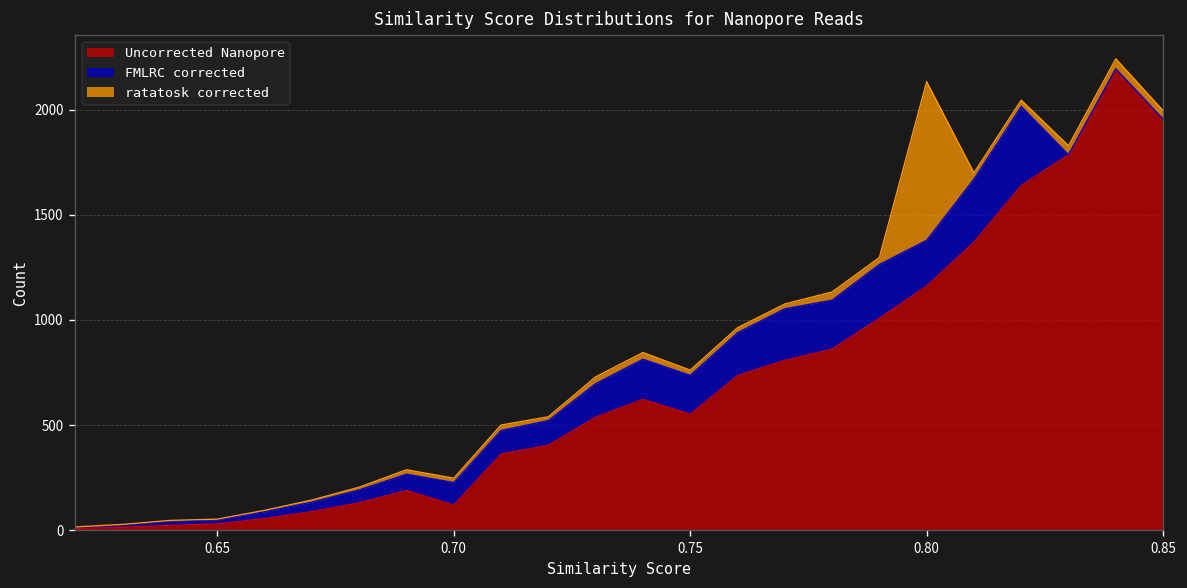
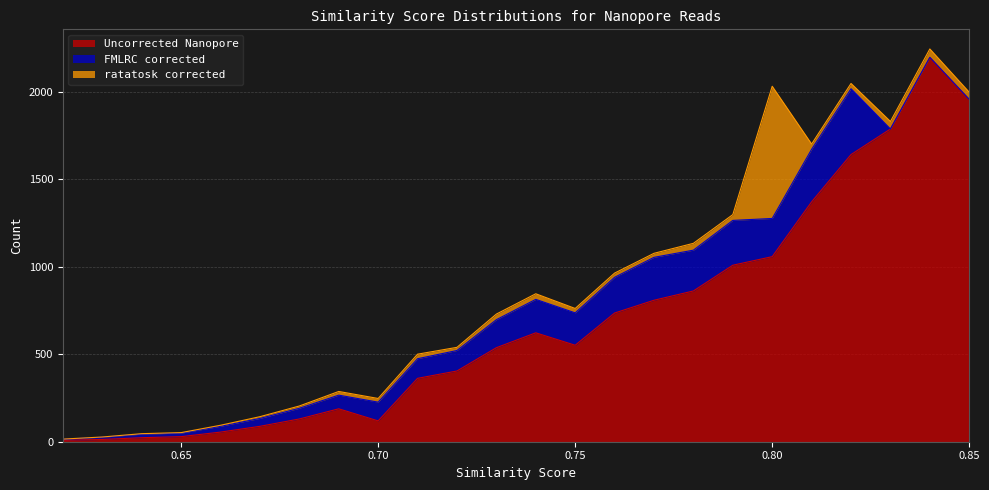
Uncorrected Nanopore, 0.80: 1160 -> 1060
